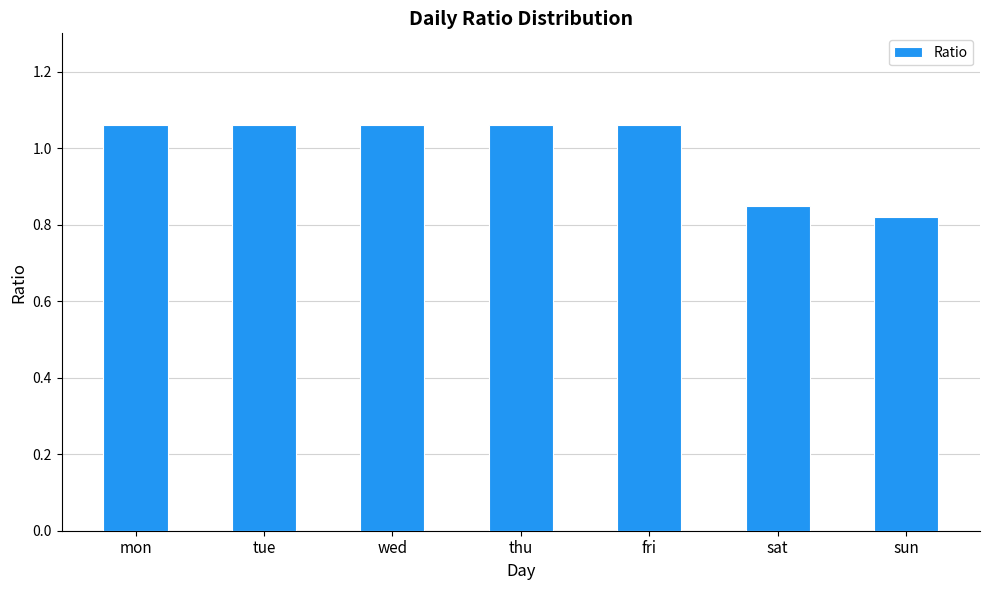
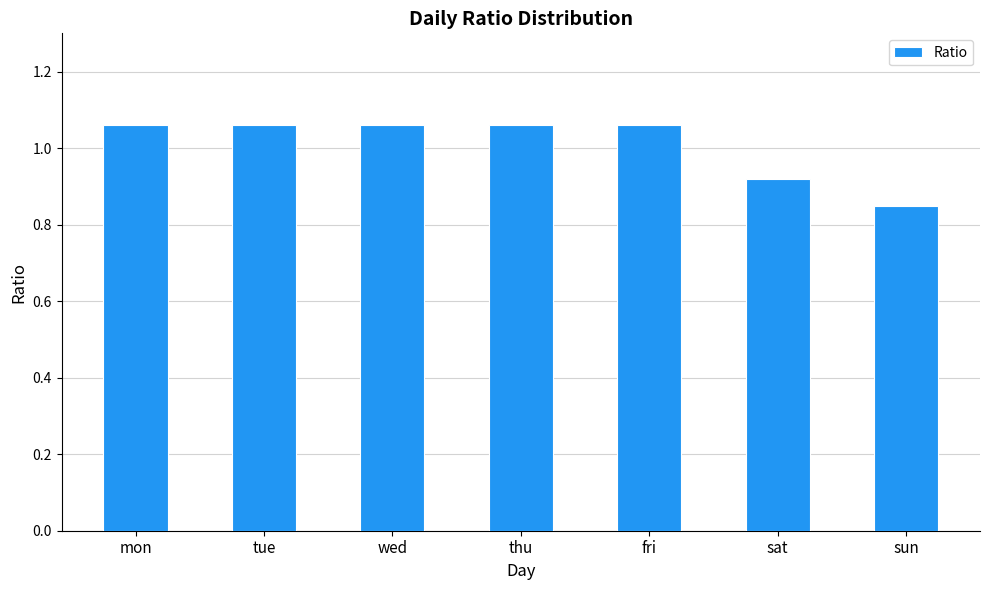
sat: 0.85 -> 0.92
sun: 0.82 -> 0.85
